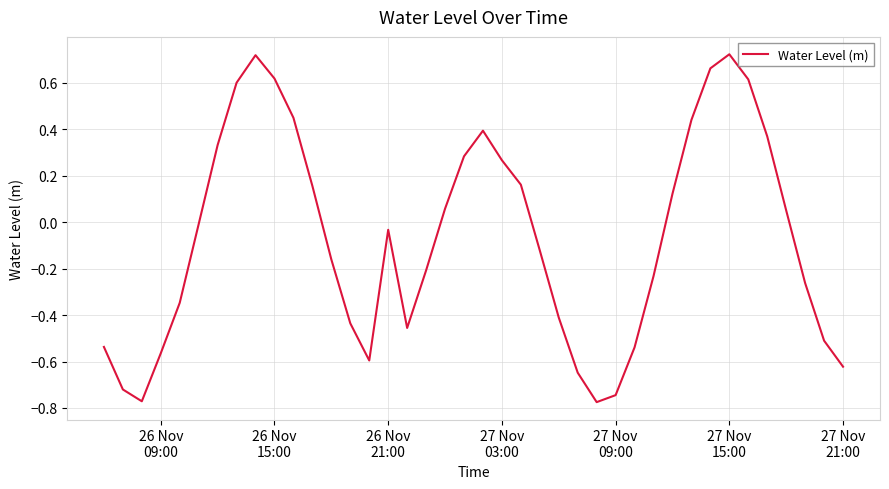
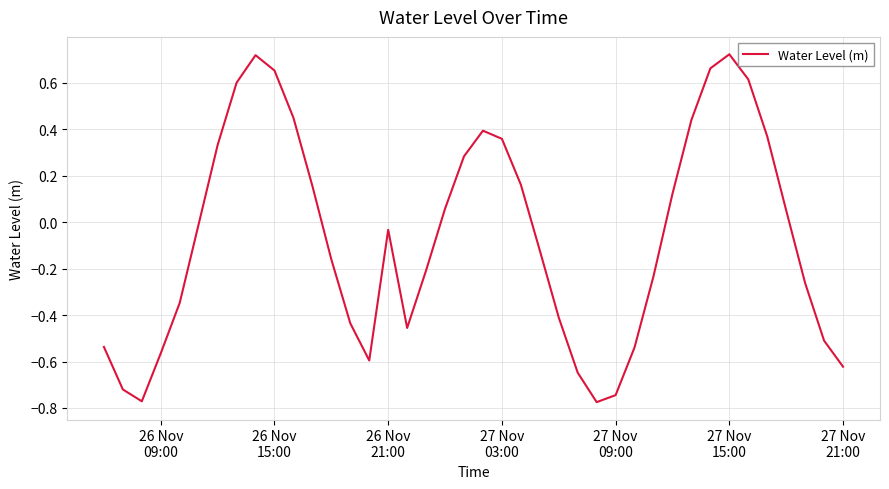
26 Nov 15:00: 0.62 -> 0.65
27 Nov 03:00: 0.27 -> 0.36
